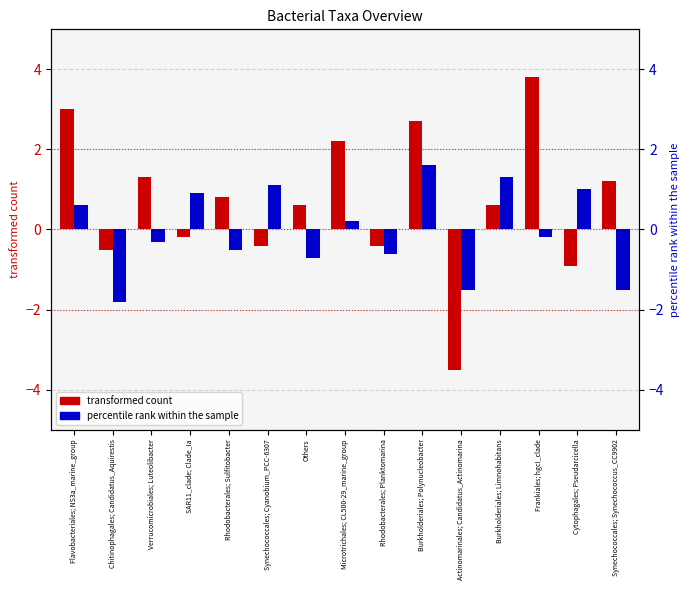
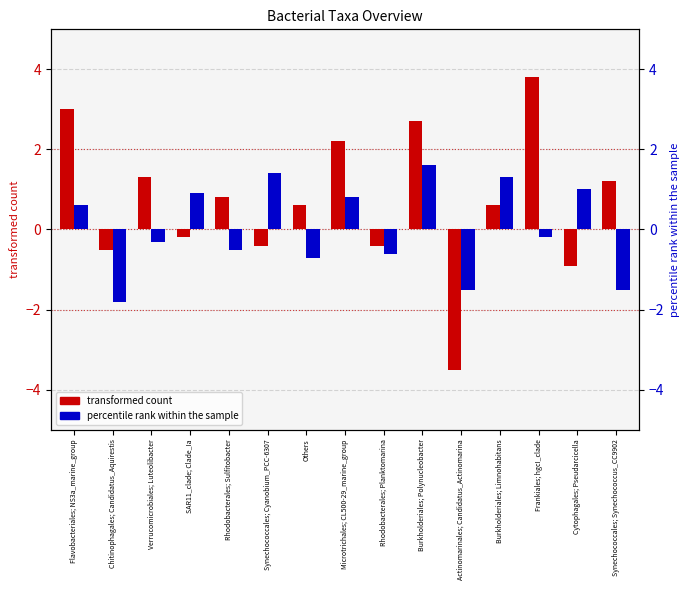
percentile rank within the sample, Synechococcales; Cyanobium_PCC-6307: 1.1 -> 1.4
percentile rank within the sample, Microtrichales; CL500-29_marine_group: 0.2 -> 0.8
